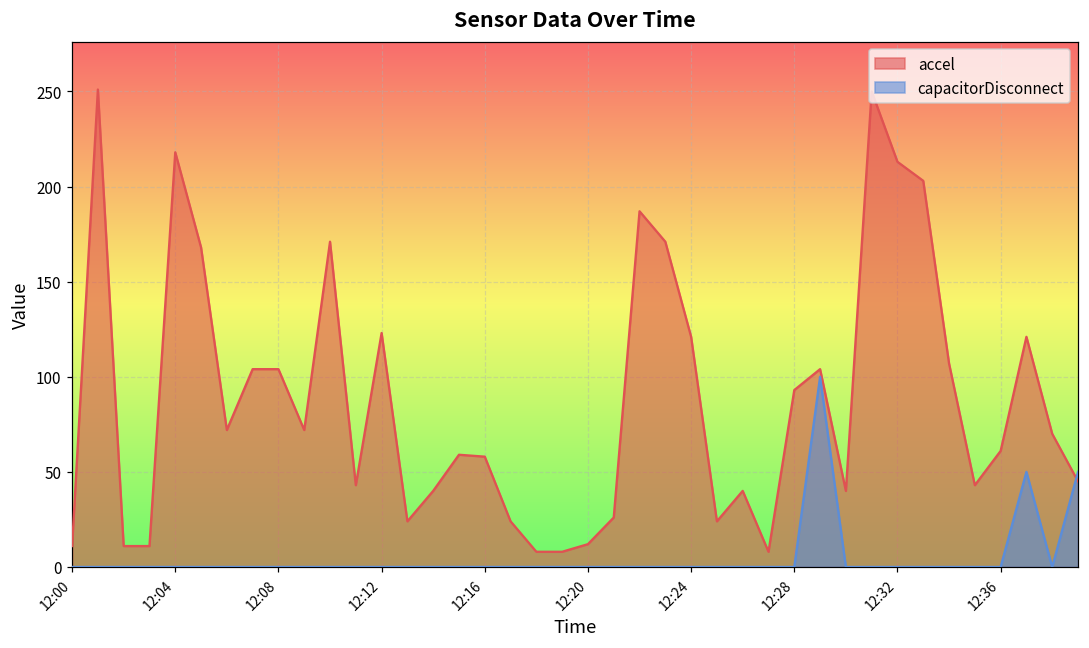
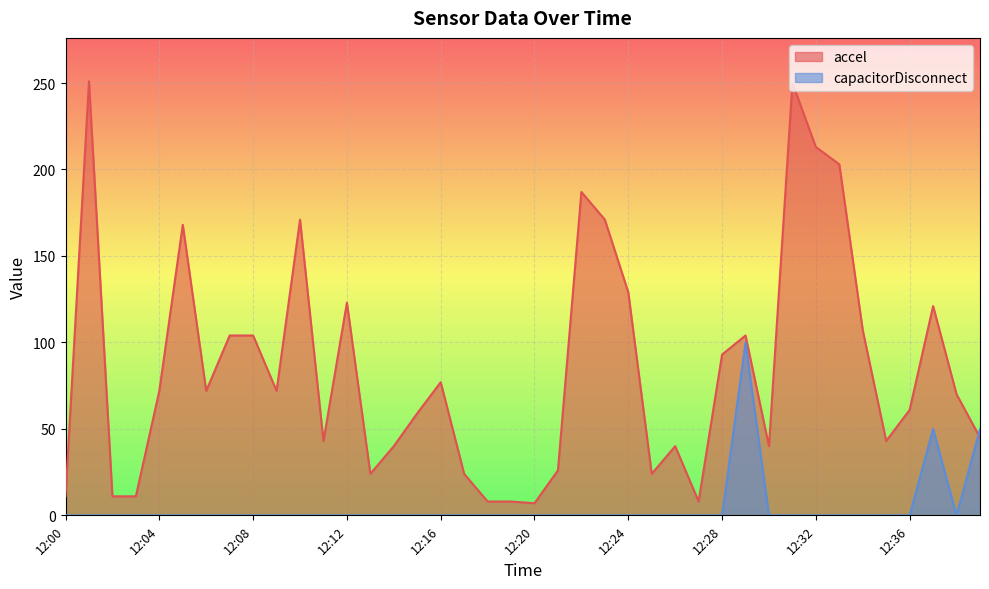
accel, 12:04: 218 -> 72
accel, 12:16: 58 -> 77
accel, 12:20: 12 -> 7
accel, 12:24: 121 -> 129
